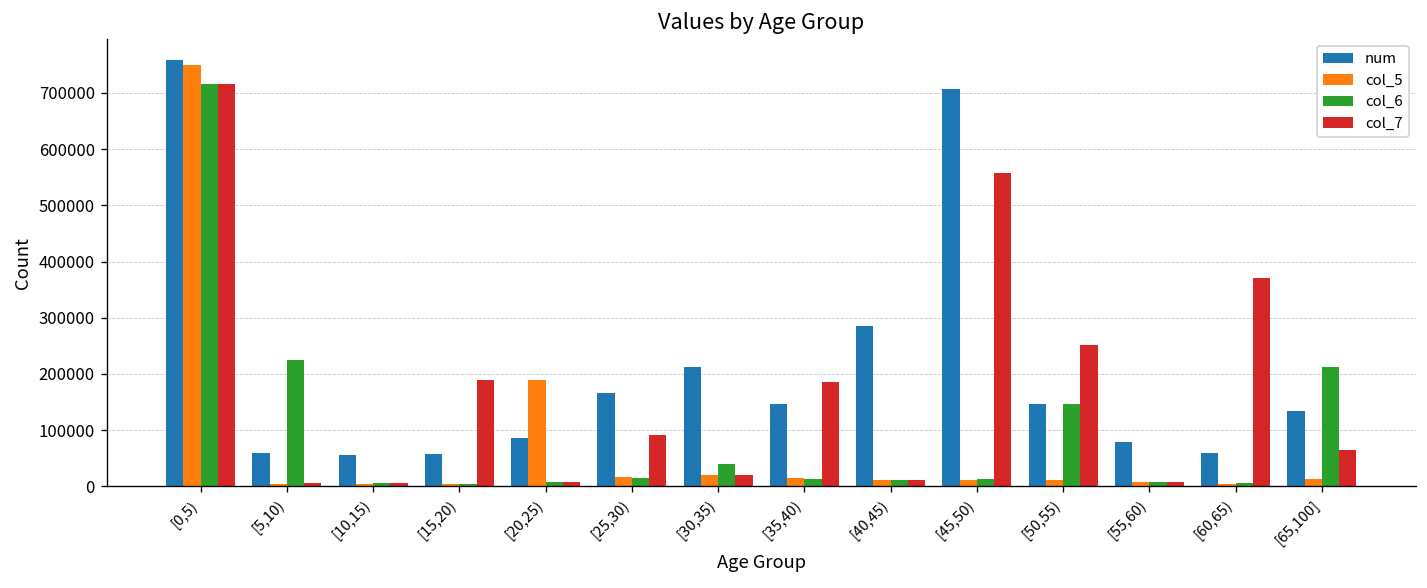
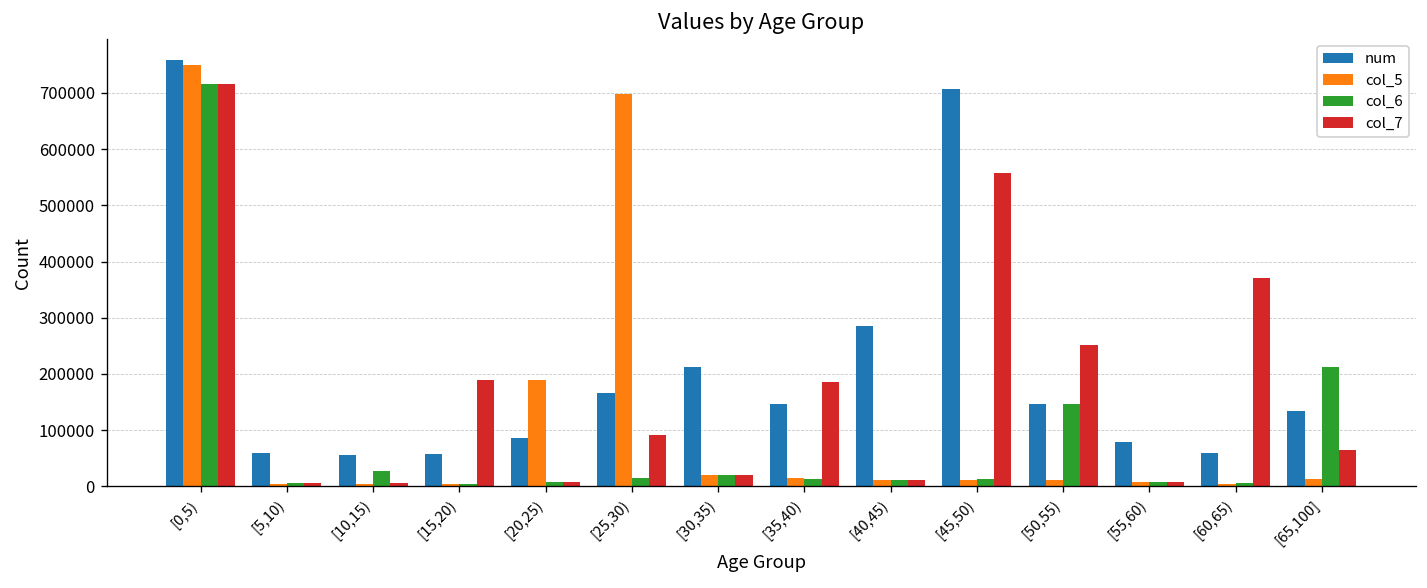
col_6, [5,10): 220000 -> 10000
col_6, [10,15): 10000 -> 30000
col_5, [25,30): 20000 -> 700000
col_6, [30,35): 40000 -> 20000
